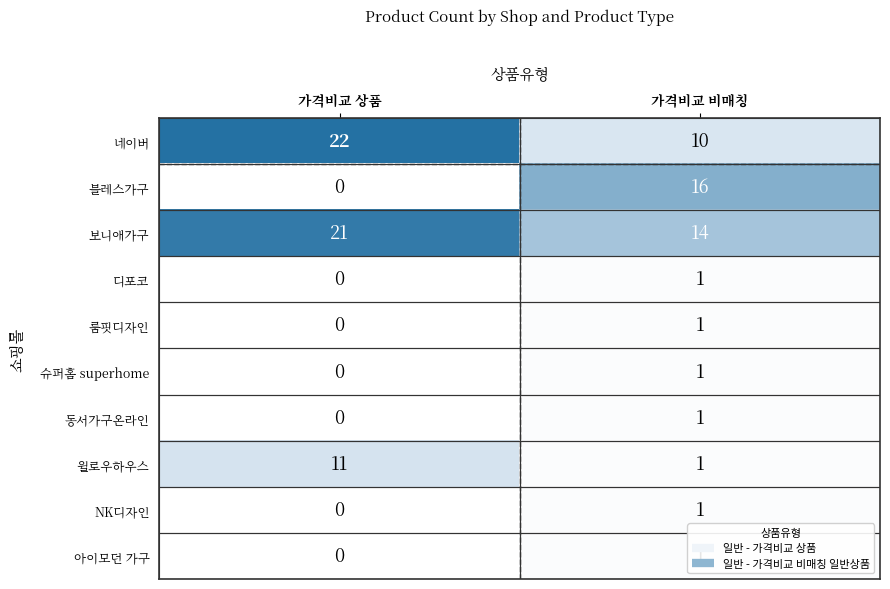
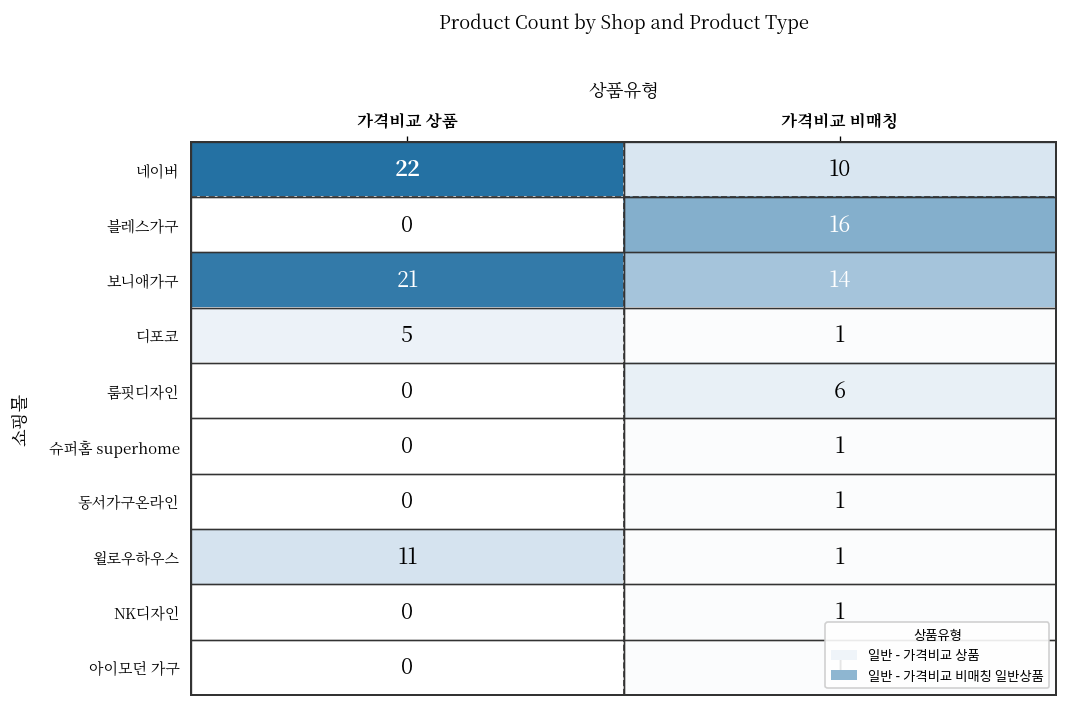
디포코, 가격비교 상품: 0 -> 5
룸핏디자인, 가격비교 비매칭: 1 -> 6
